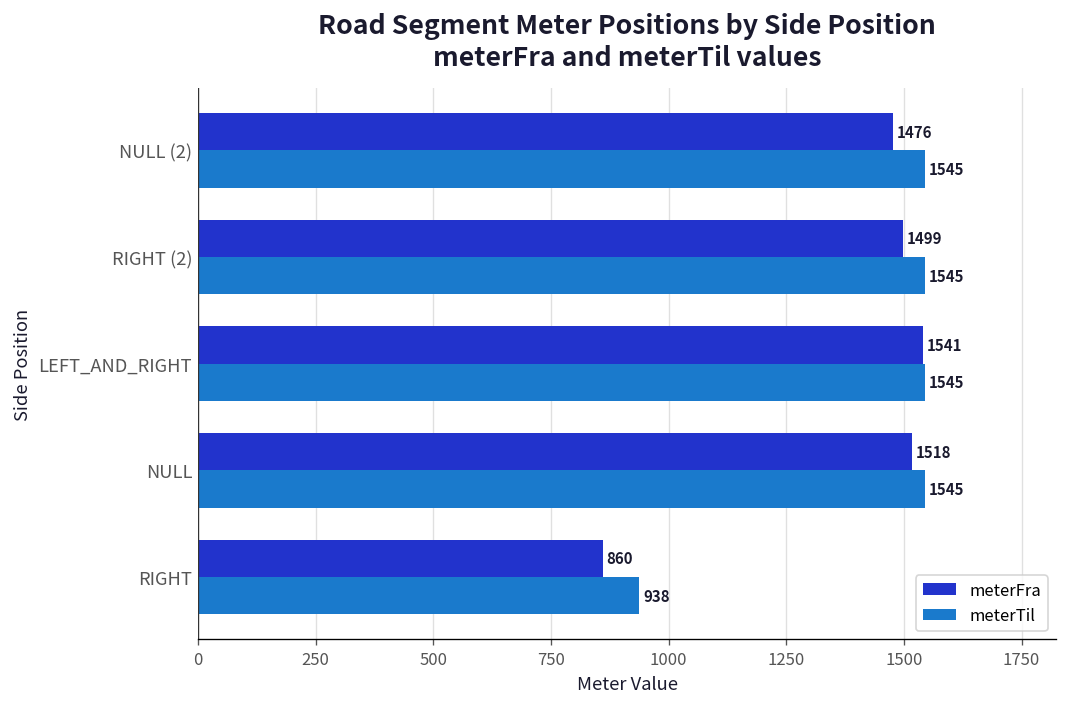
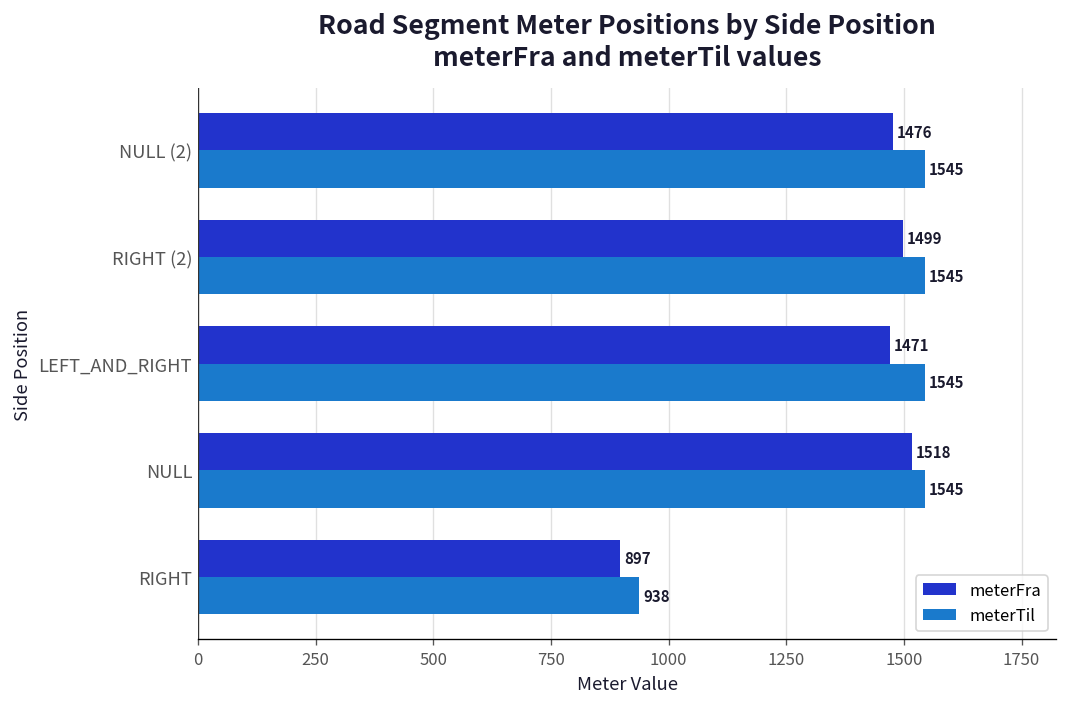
meterFra, LEFT_AND_RIGHT: 1541 -> 1471
meterFra, RIGHT: 860 -> 897
